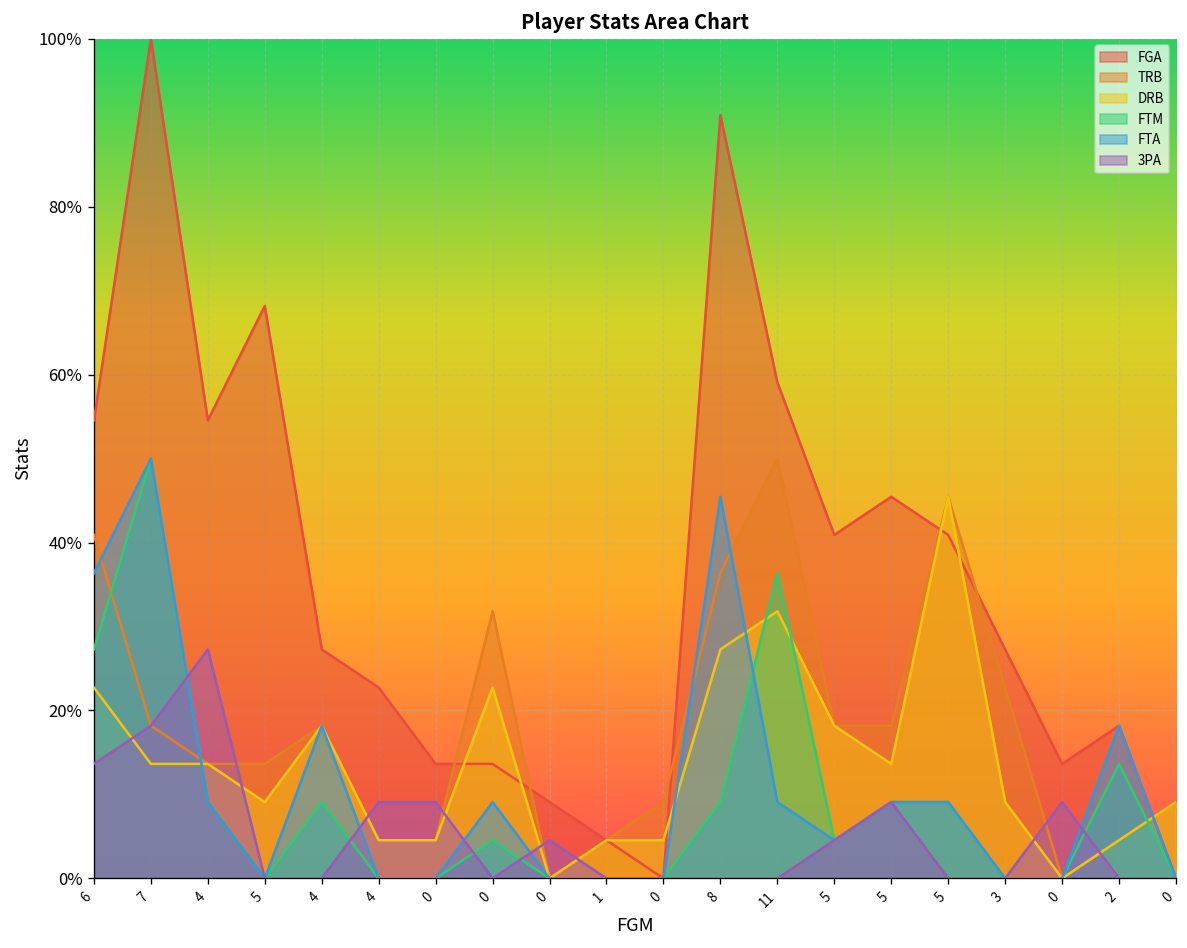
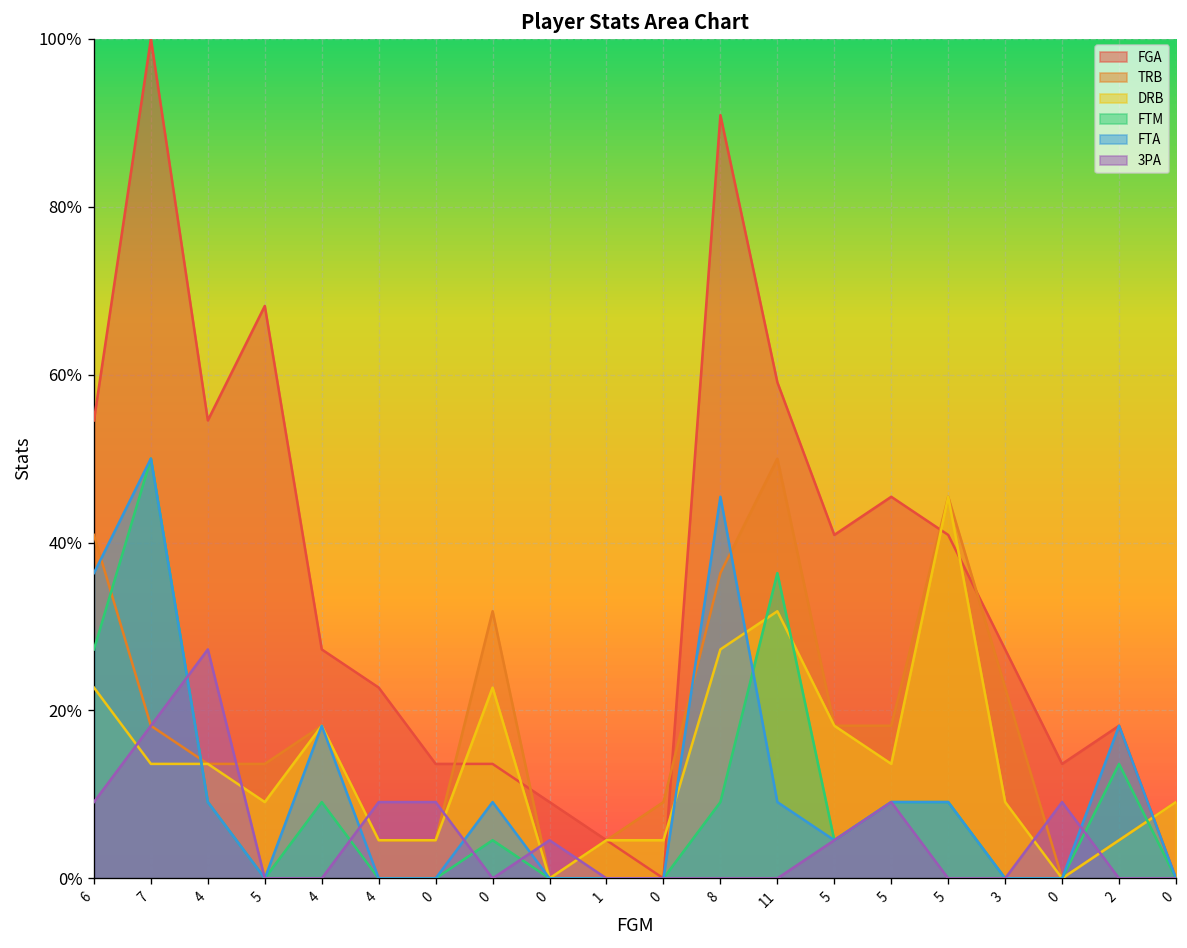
3PA, 6: 14% -> 9%
